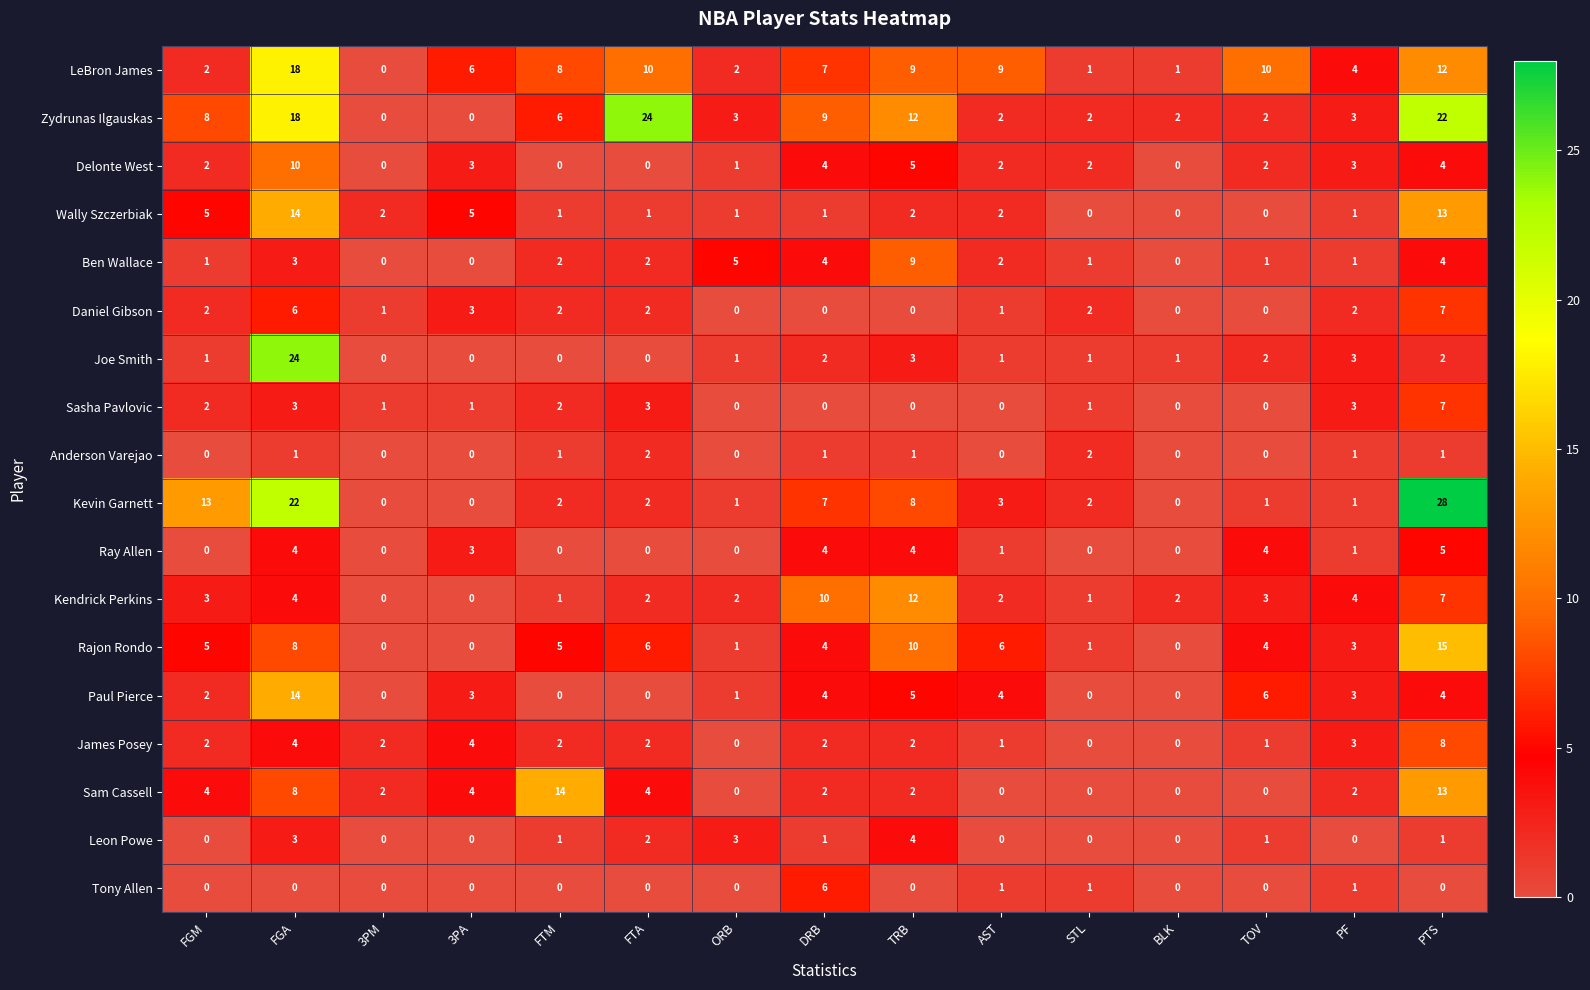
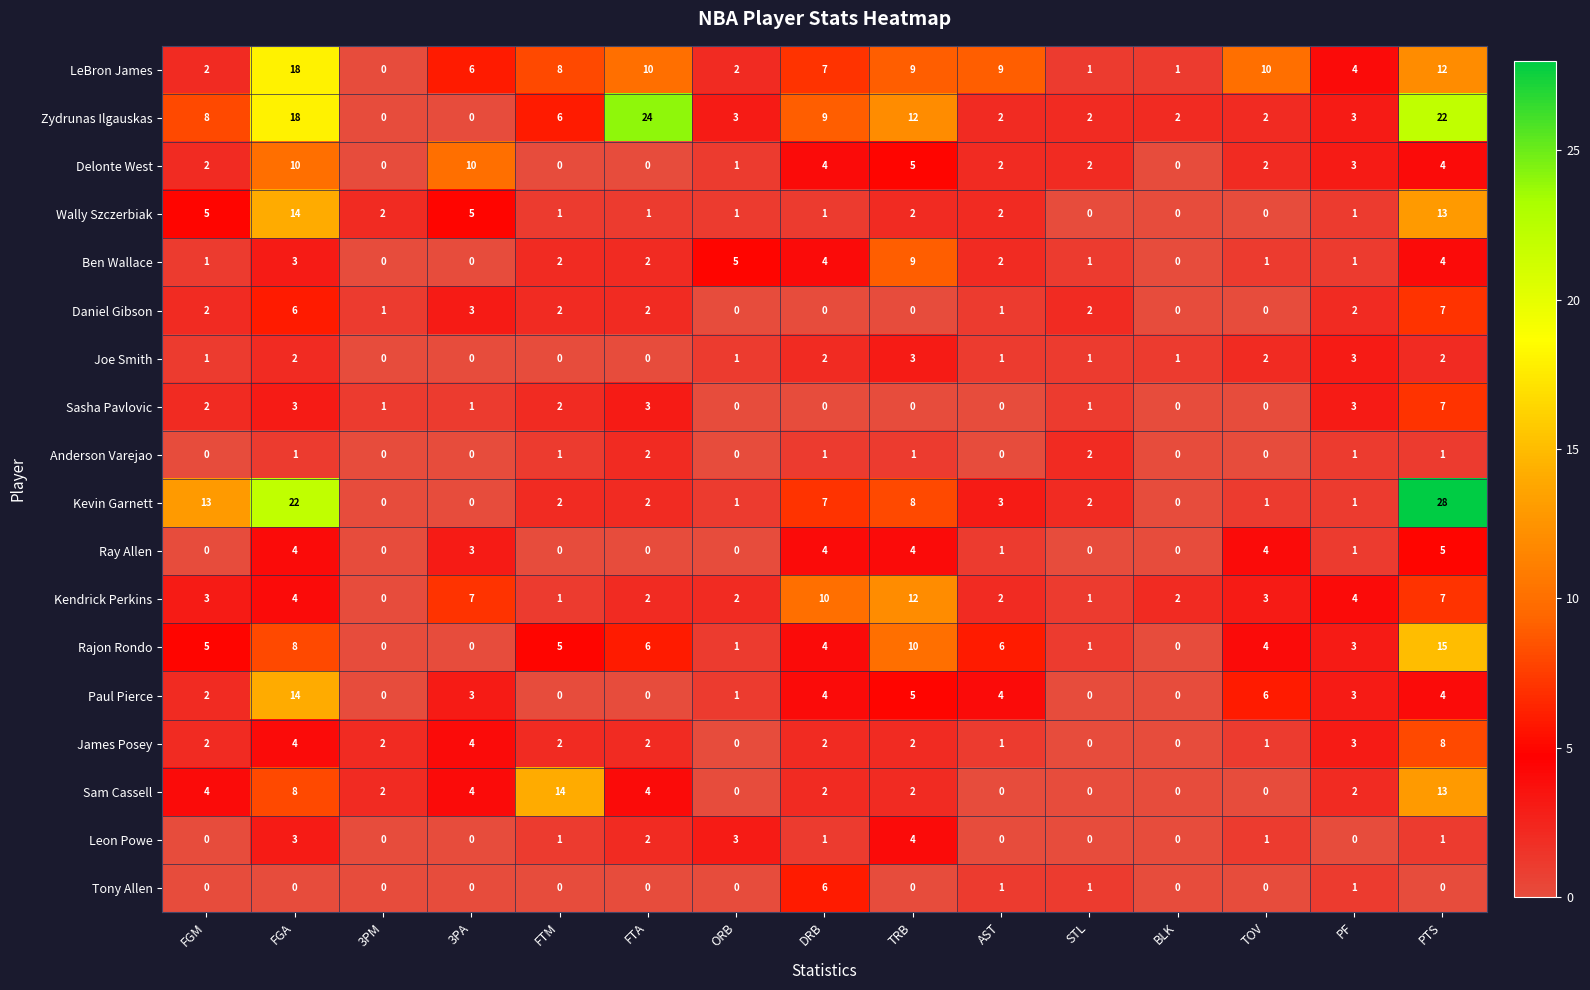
Delonte West, 3PA: 3 -> 10
Joe Smith, FGA: 24 -> 2
Kendrick Perkins, 3PA: 0 -> 7
